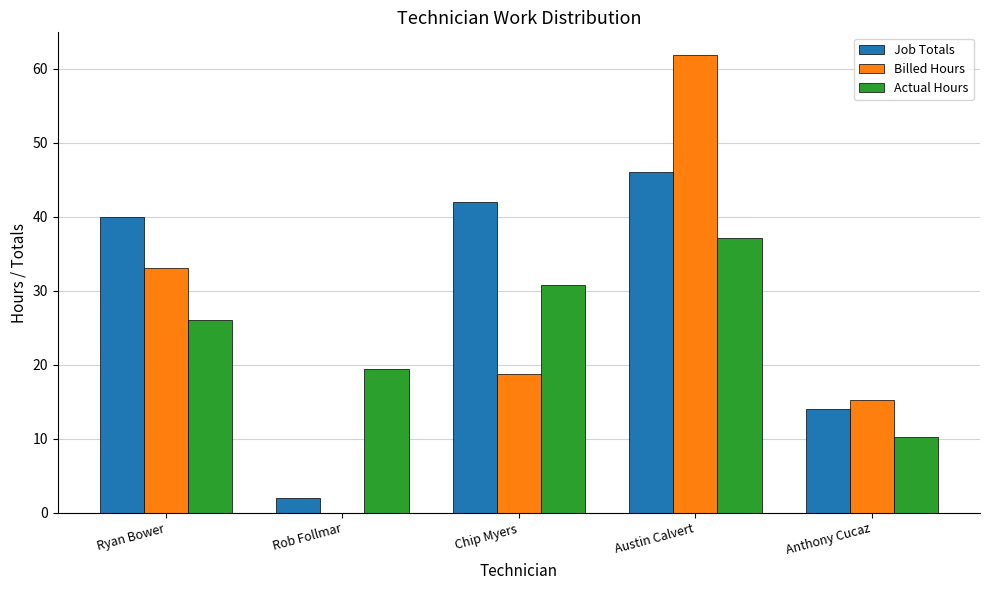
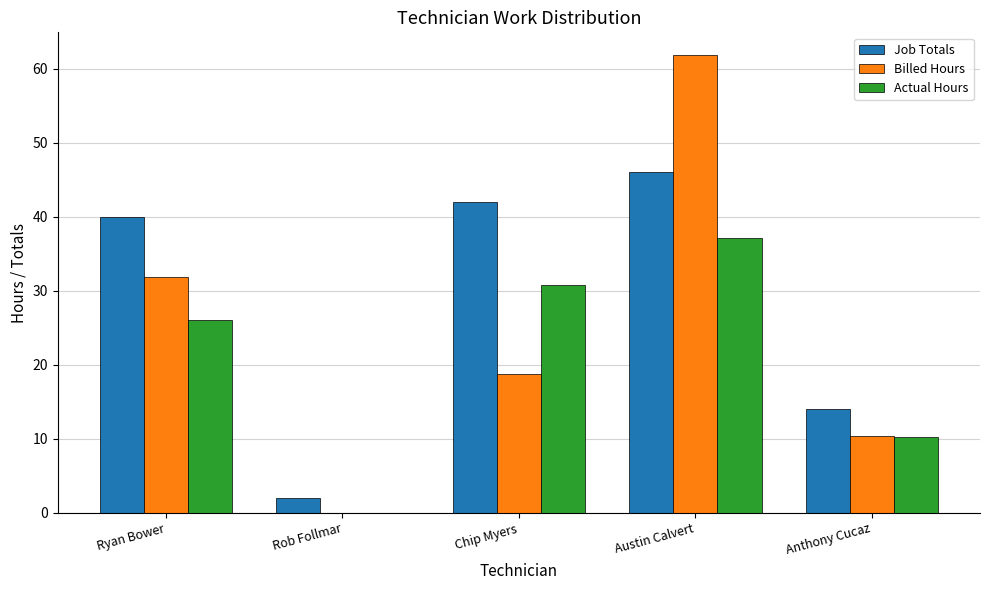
Billed Hours, Ryan Bower: 33 -> 32
Actual Hours, Rob Follmar: 19 -> 0
Billed Hours, Anthony Cucaz: 15 -> 10
